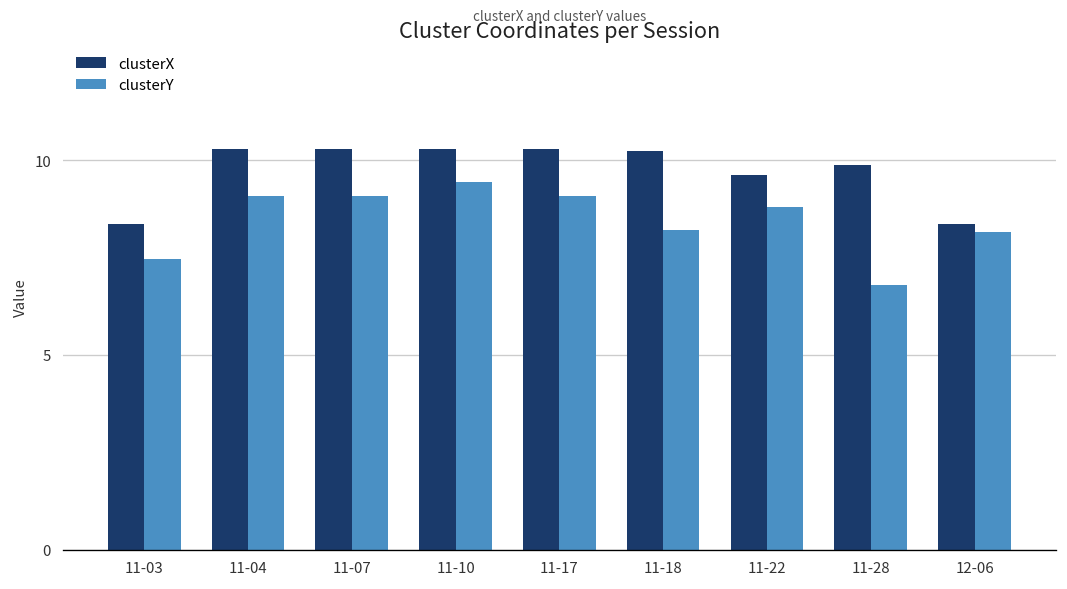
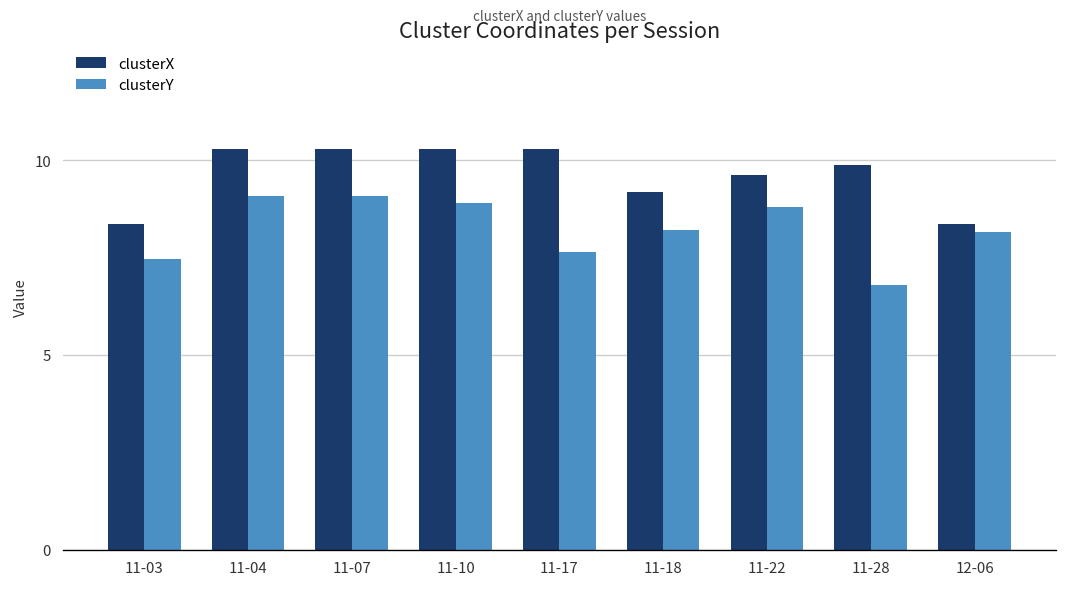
clusterY, 11-10: 9.4 -> 8.9
clusterY, 11-17: 9.1 -> 7.7
clusterX, 11-18: 10.2 -> 9.2
